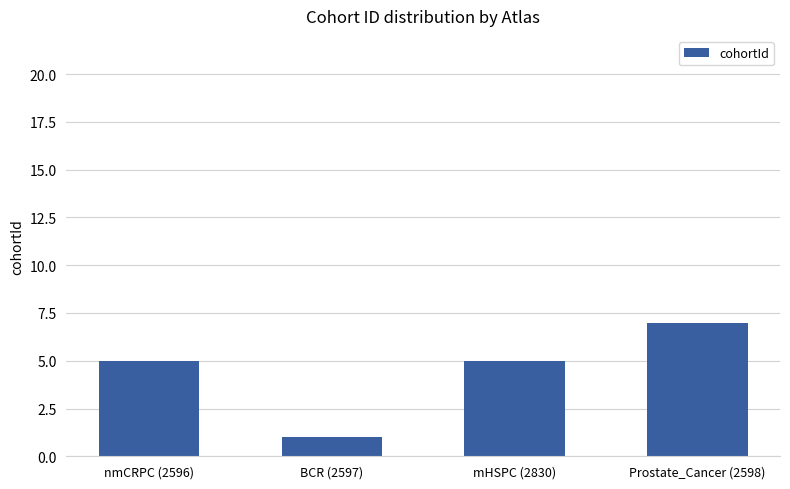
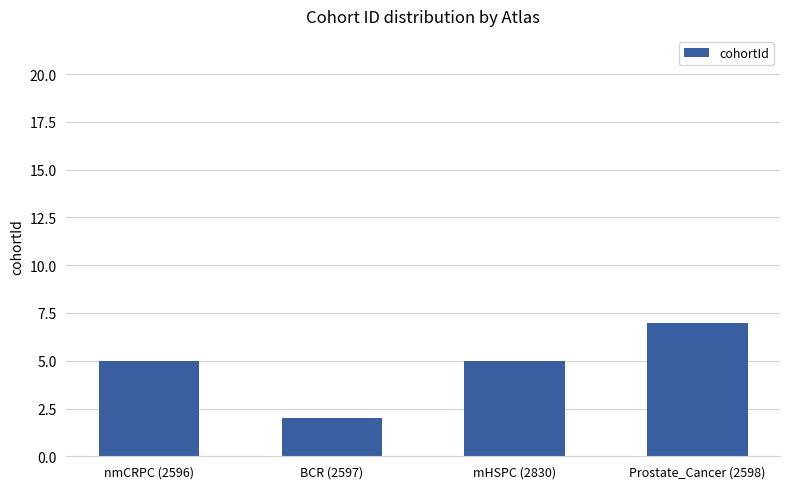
BCR (2597): 1 -> 2
